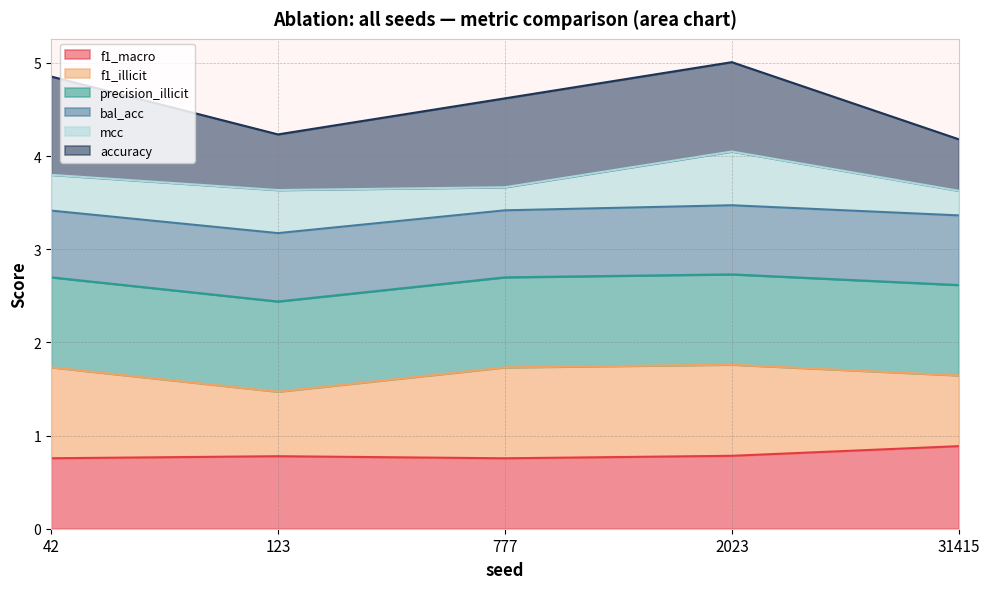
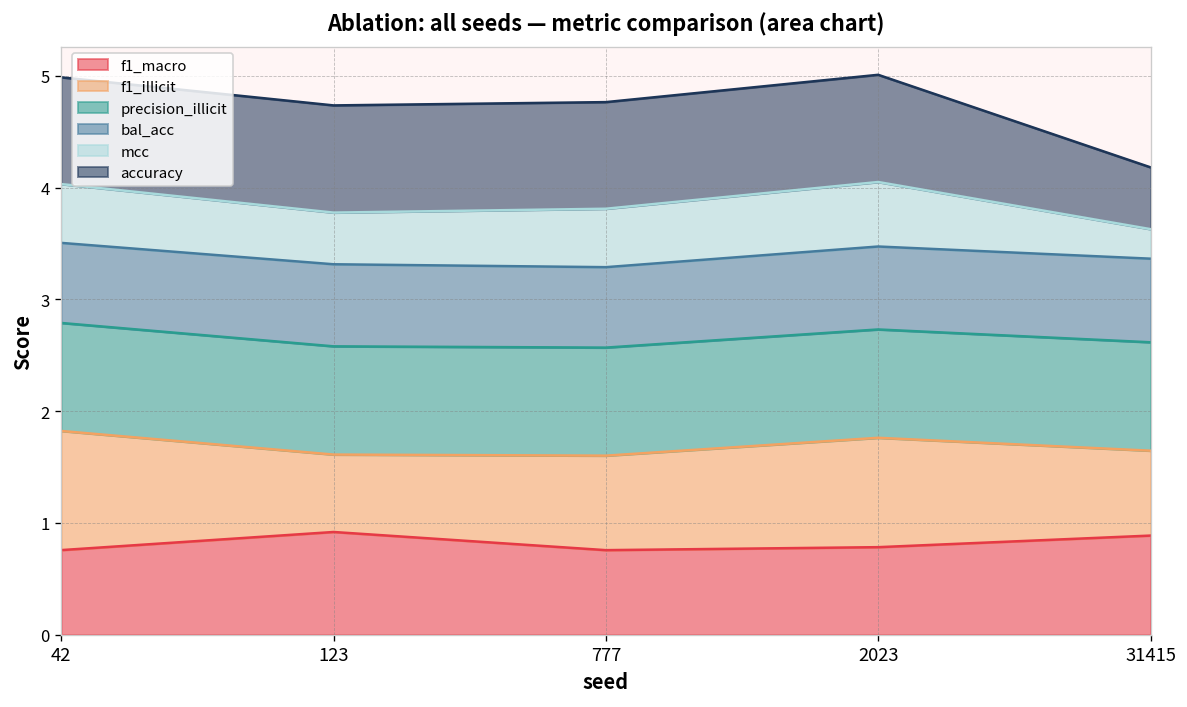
f1_illicit, 42: 1.0 -> 1.1
mcc, 42: 0.4 -> 0.5
accuracy, 42: 1.1 -> 1.0
f1_macro, 123: 0.8 -> 0.9
accuracy, 123: 0.6 -> 1.0
f1_illicit, 777: 1.0 -> 0.8
mcc, 777: 0.2 -> 0.5
